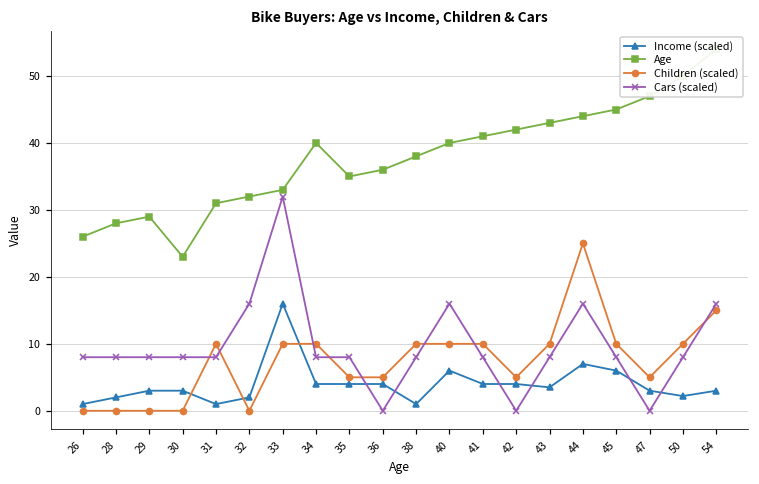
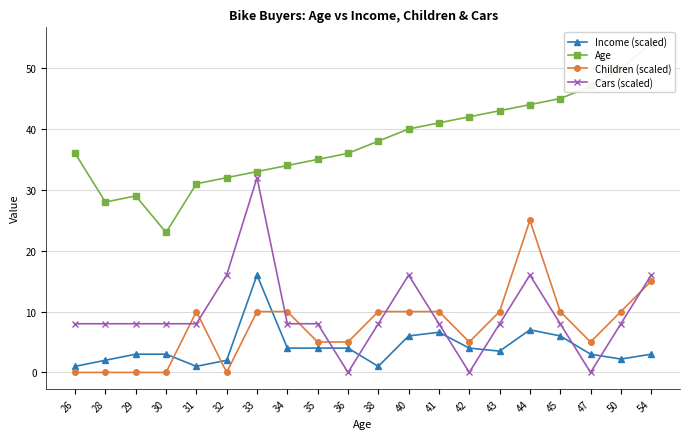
Age, 26: 26 -> 36
Age, 34: 40 -> 34
Income (scaled), 41: 4 -> 7
